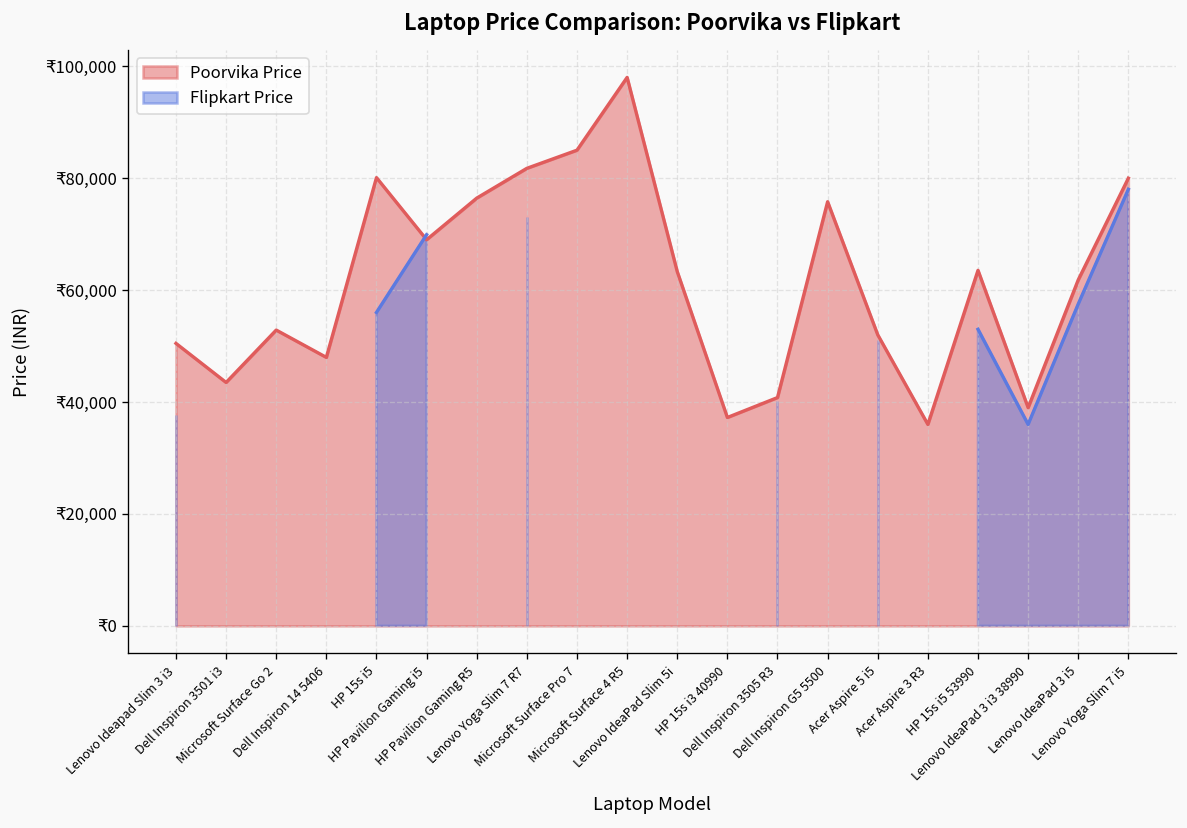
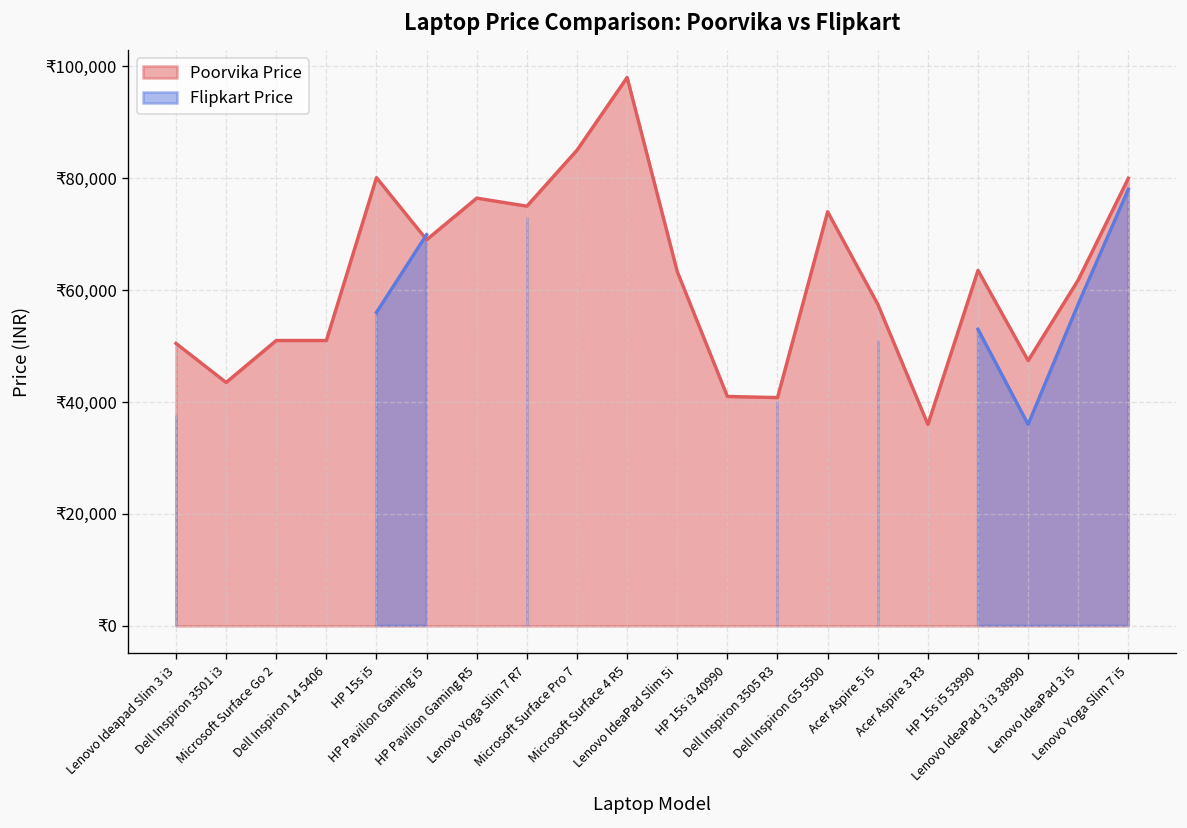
Poorvika Price, Microsoft Surface Go 2: ₹53,000 -> ₹51,000
Poorvika Price, Dell Inspiron 14 5406: ₹48,000 -> ₹51,000
Poorvika Price, Lenovo Yoga Slim 7 R7: ₹82,000 -> ₹75,000
Poorvika Price, HP 15s i3 40990: ₹37,000 -> ₹41,000
Poorvika Price, Dell Inspiron G5 5500: ₹76,000 -> ₹74,000
Poorvika Price, Acer Aspire 5 i5: ₹52,000 -> ₹57,000
Poorvika Price, Lenovo IdeaPad 3 i3 38990: ₹39,000 -> ₹47,000
